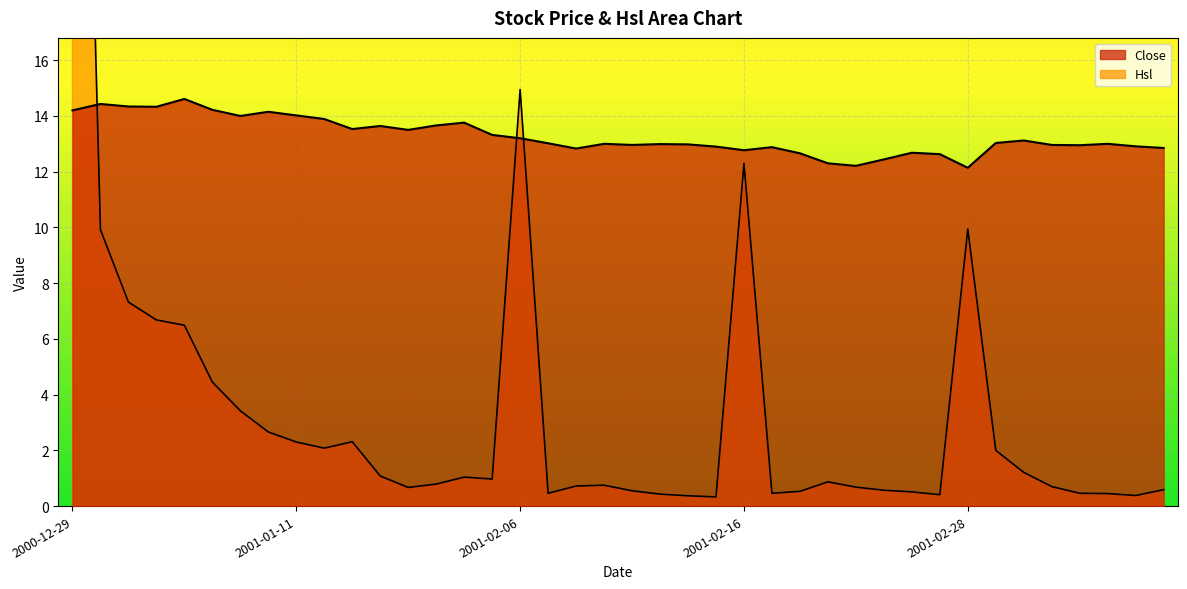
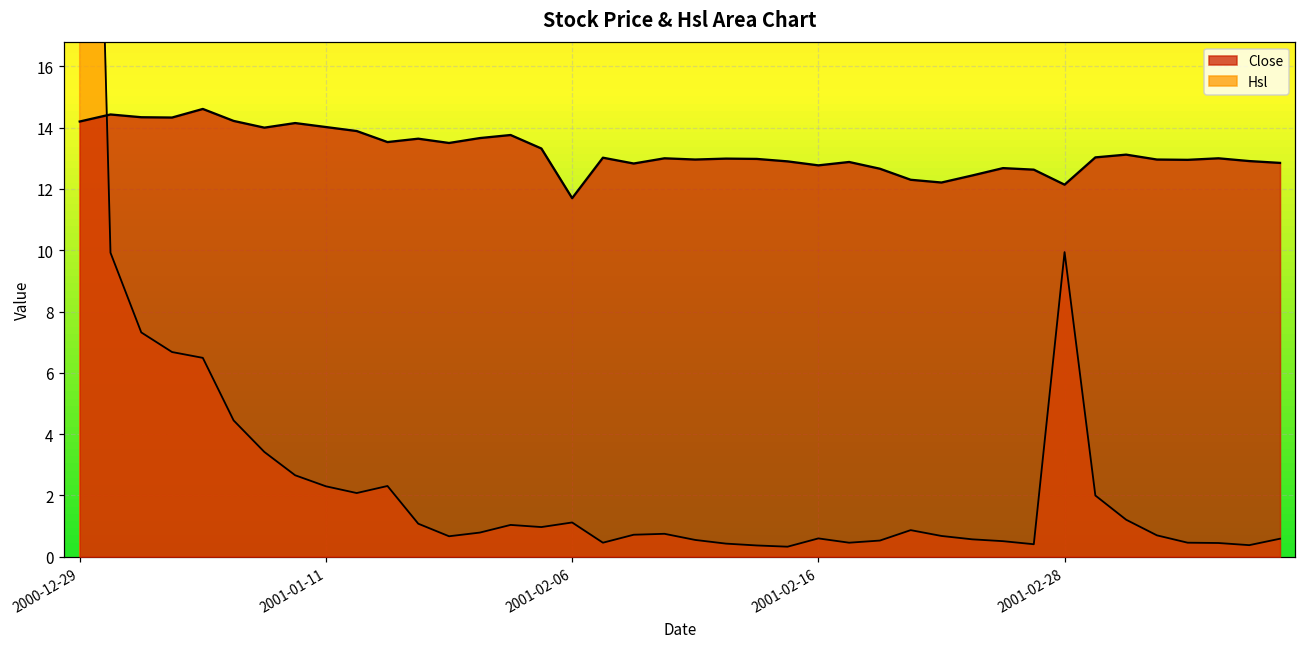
Close, 2001-02-06: 13.2 -> 11.7
Hsl, 2001-02-06: 15.0 -> 1.1
Hsl, 2001-02-16: 12.3 -> 0.6
